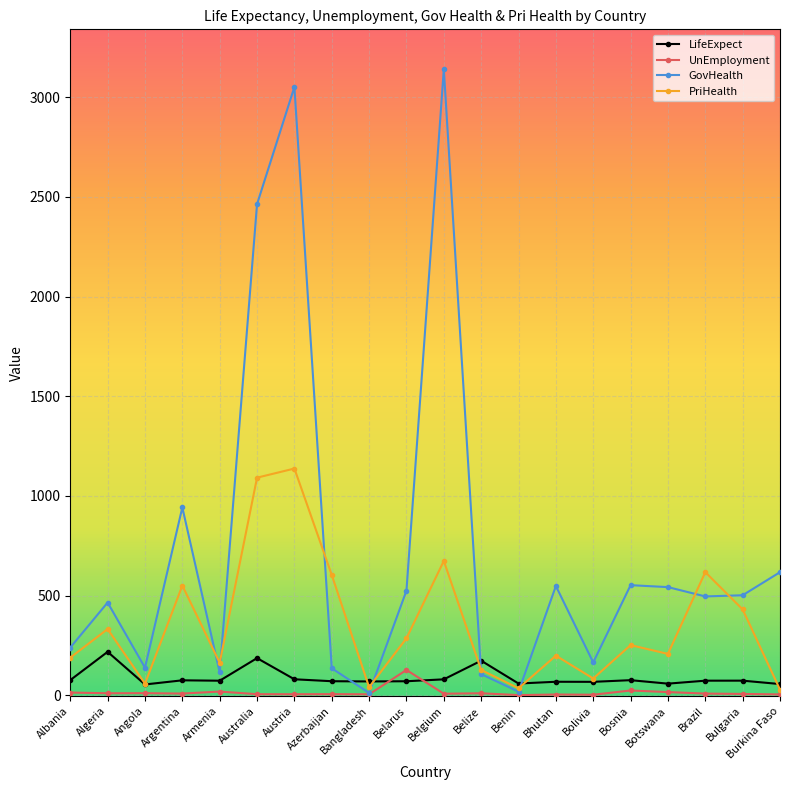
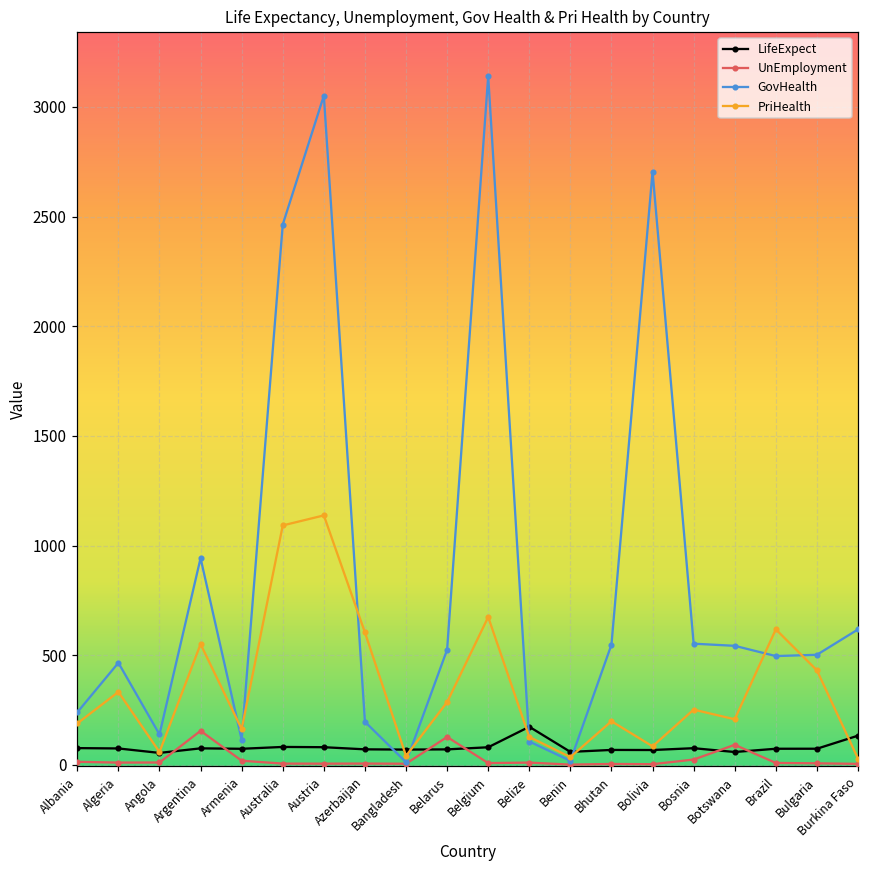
LifeExpect, Algeria: 220 -> 70
UnEmployment, Argentina: 10 -> 160
LifeExpect, Australia: 190 -> 80
GovHealth, Azerbaijan: 140 -> 200
GovHealth, Bolivia: 160 -> 2700
UnEmployment, Botswana: 20 -> 90
LifeExpect, Burkina Faso: 60 -> 130
